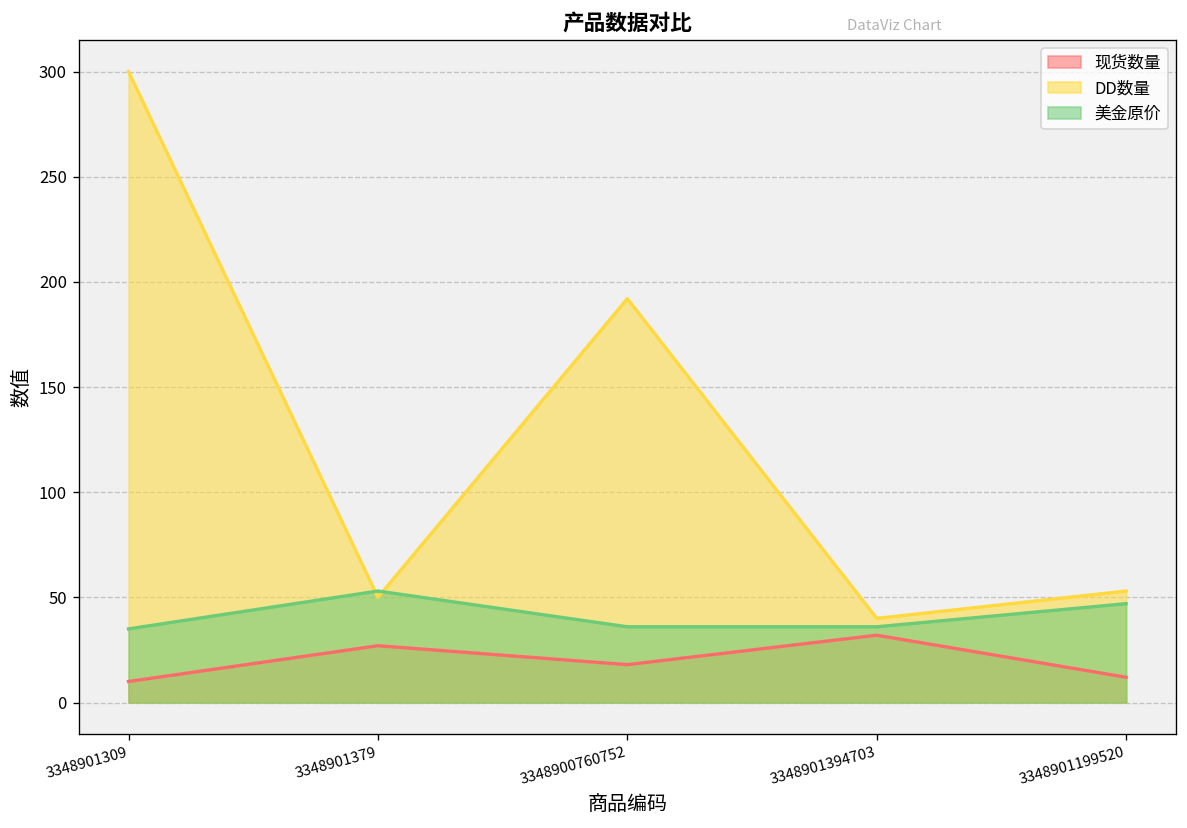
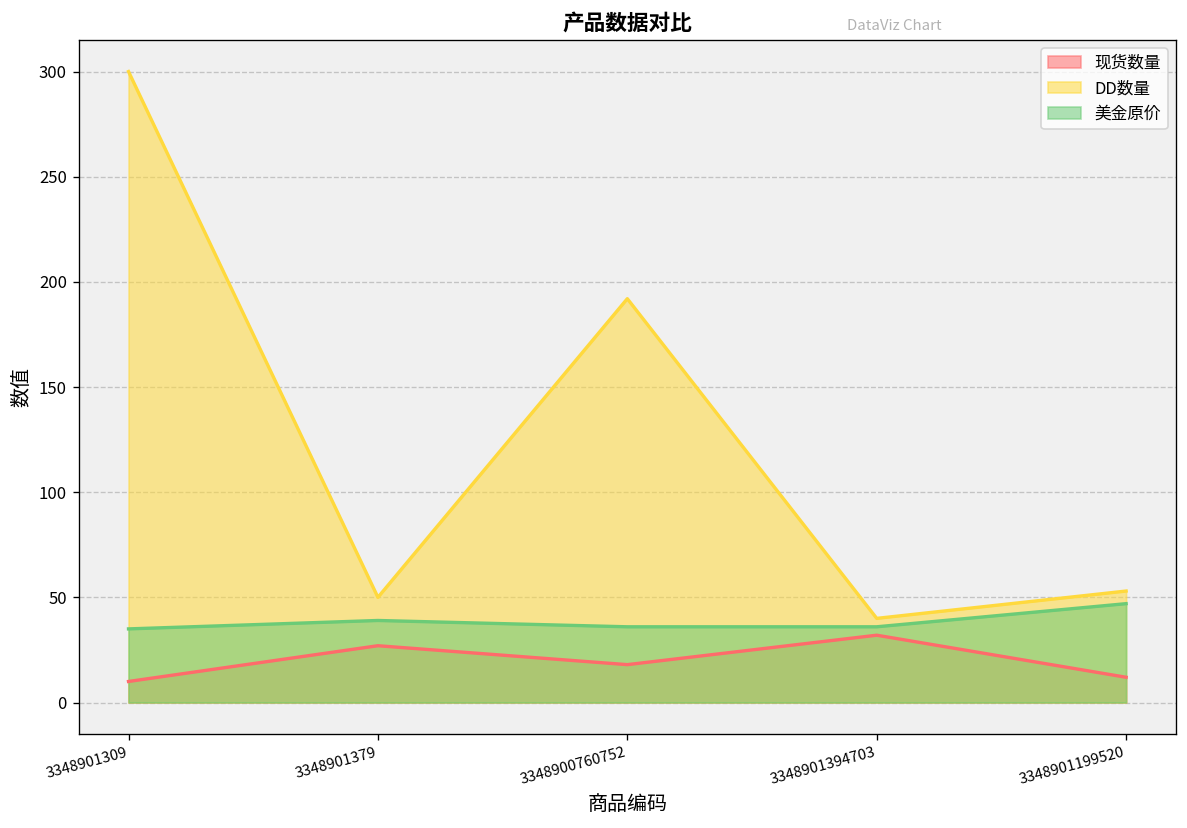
美金原价, 3348901379: 53 -> 39
